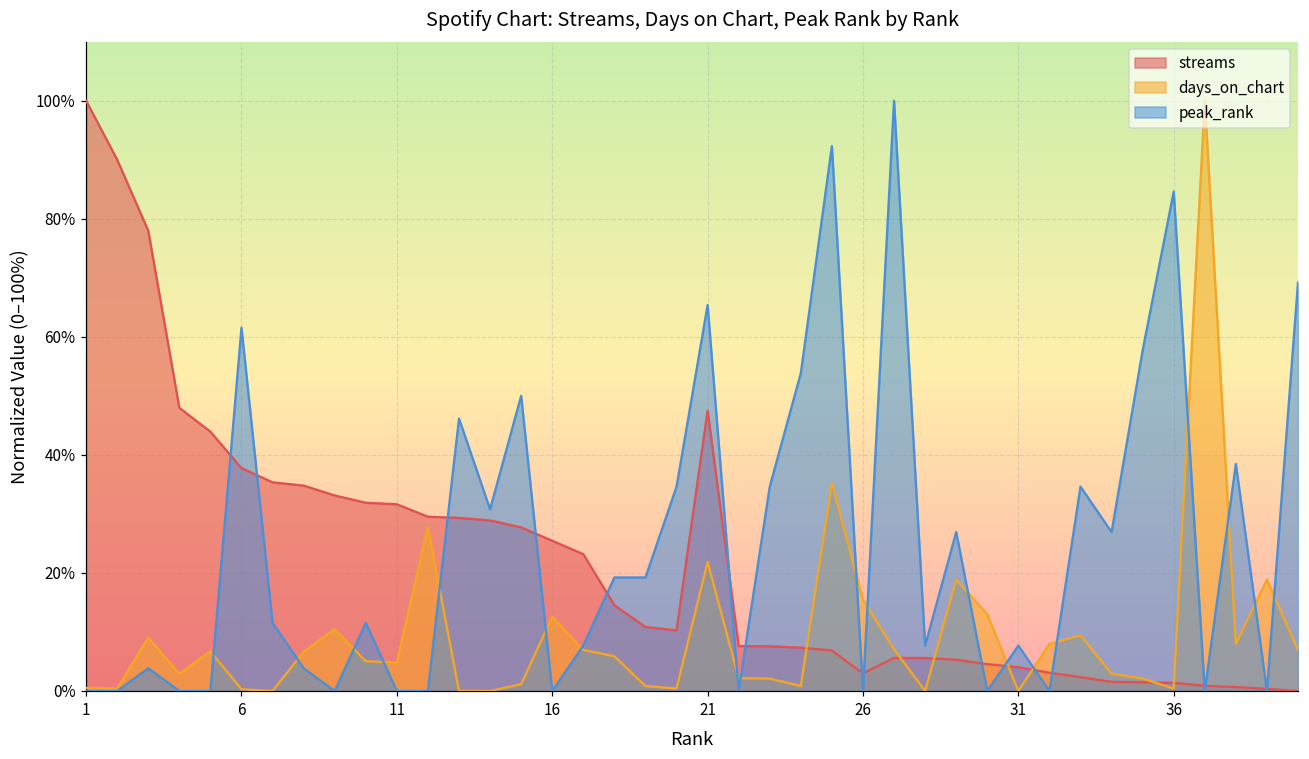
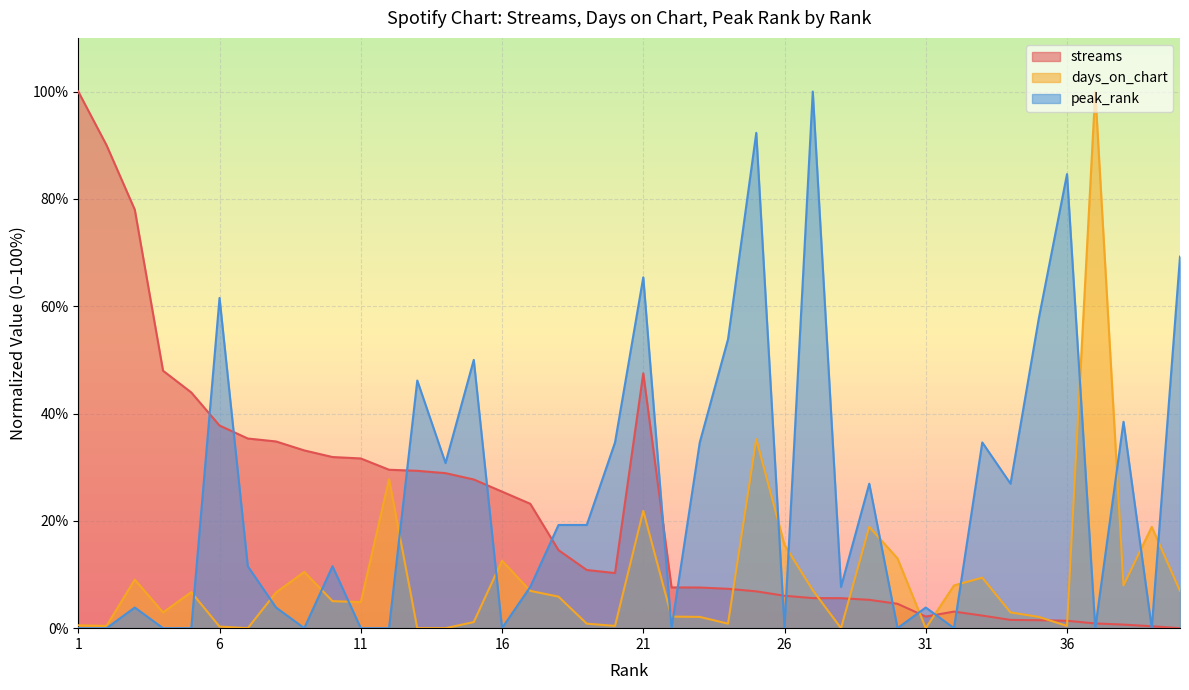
streams, 26: 3% -> 6%
streams, 31: 4% -> 2%
peak_rank, 31: 8% -> 4%
